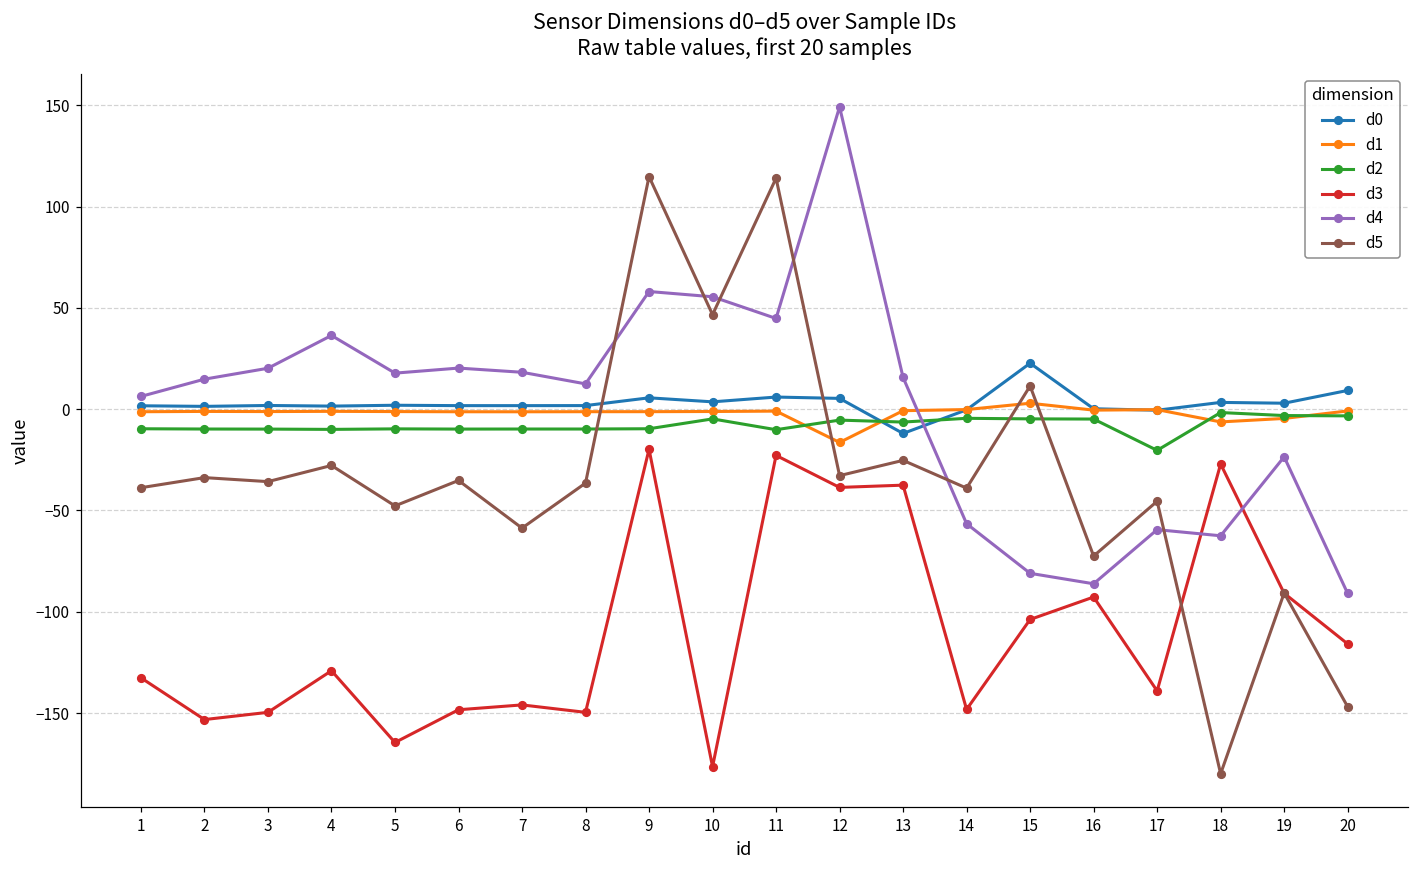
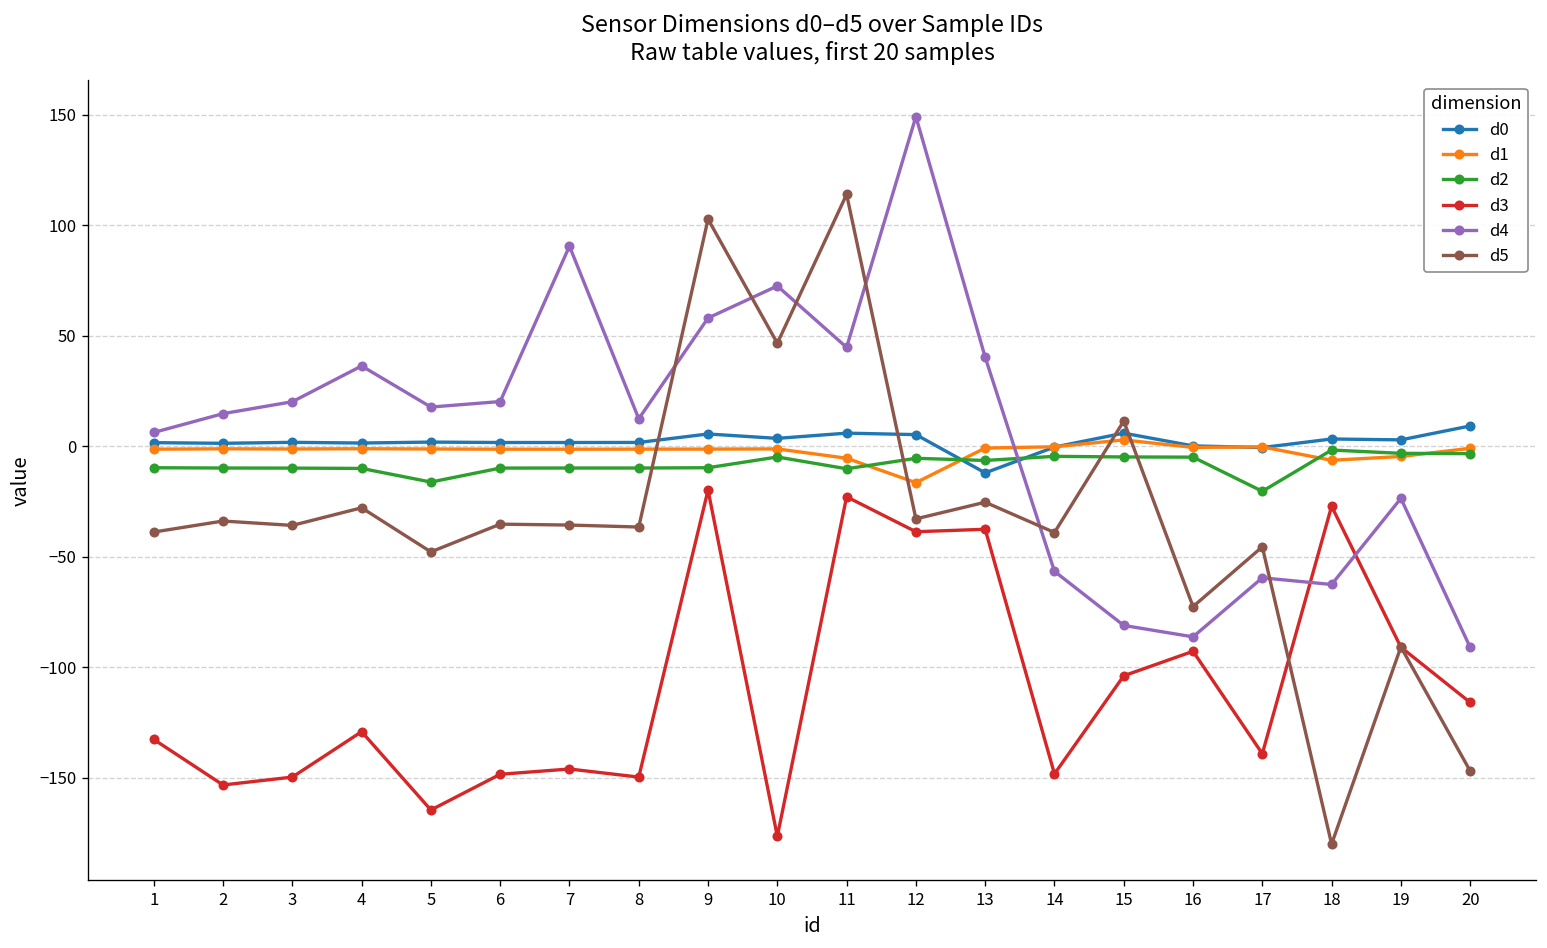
d2, 5: -10 -> -16
d4, 7: 18 -> 91
d5, 7: -59 -> -36
d5, 9: 115 -> 103
d4, 10: 56 -> 73
d1, 11: -1 -> -5
d4, 13: 16 -> 40
d0, 15: 23 -> 6
